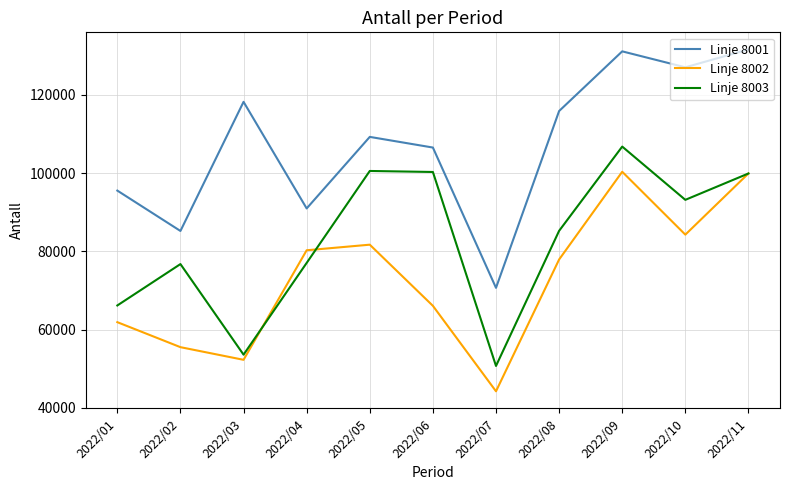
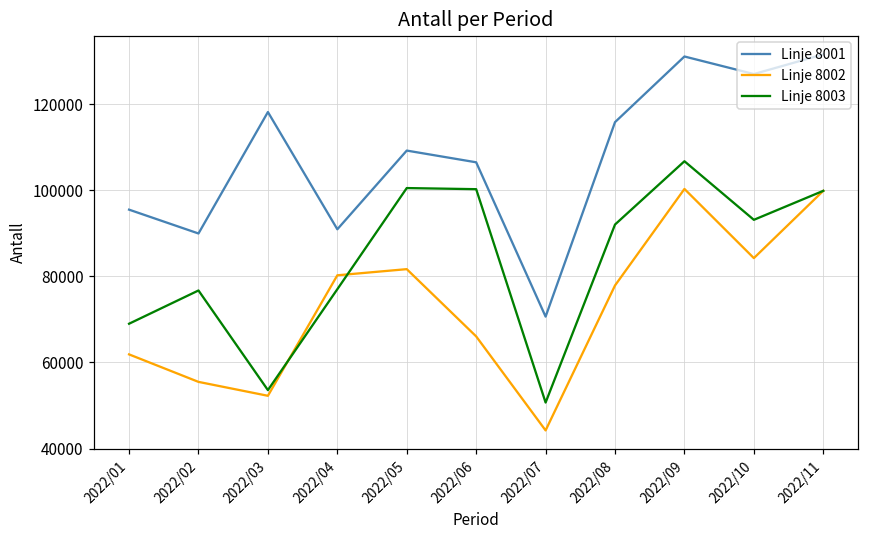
Linje 8003, 2022/01: 66000 -> 69000
Linje 8001, 2022/02: 85000 -> 90000
Linje 8003, 2022/08: 85000 -> 92000
